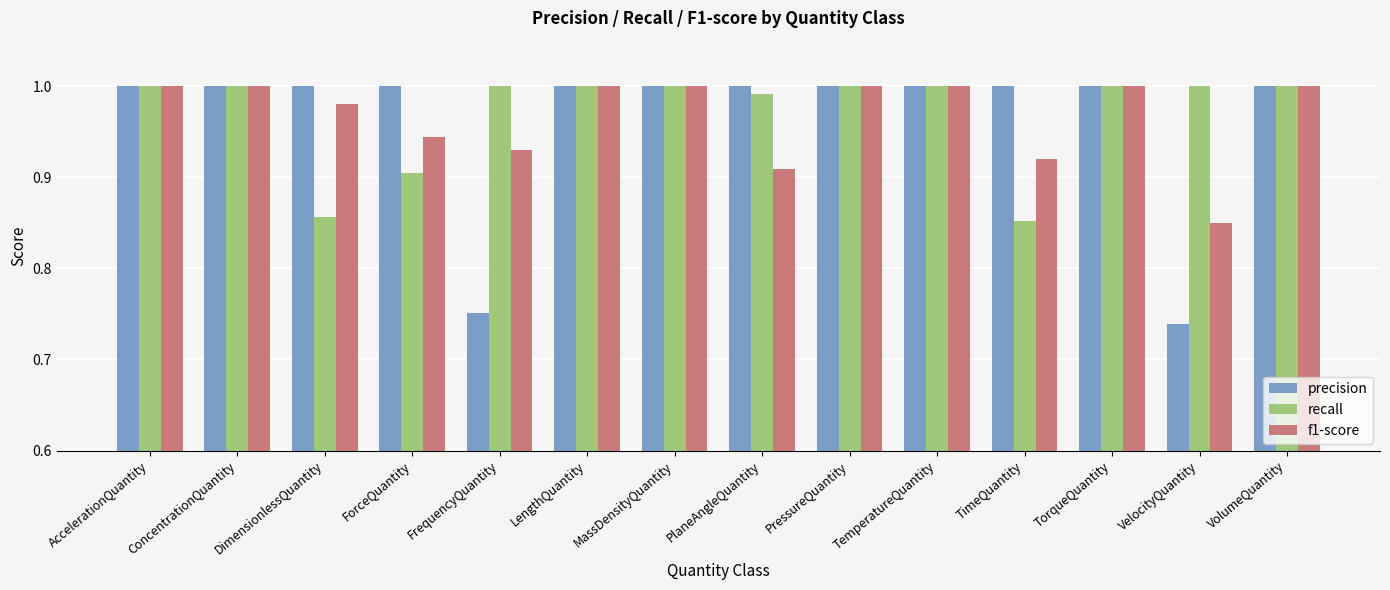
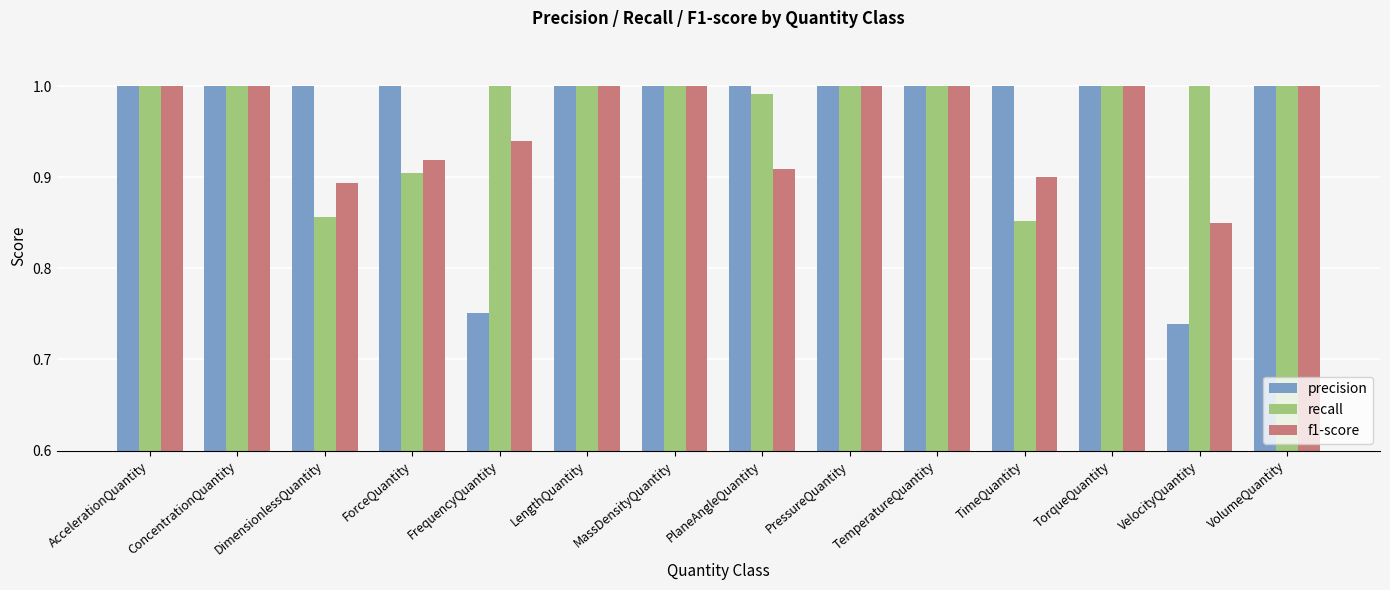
f1-score, DimensionlessQuantity: 0.98 -> 0.89
f1-score, ForceQuantity: 0.94 -> 0.92
f1-score, FrequencyQuantity: 0.93 -> 0.94
f1-score, TimeQuantity: 0.92 -> 0.90
